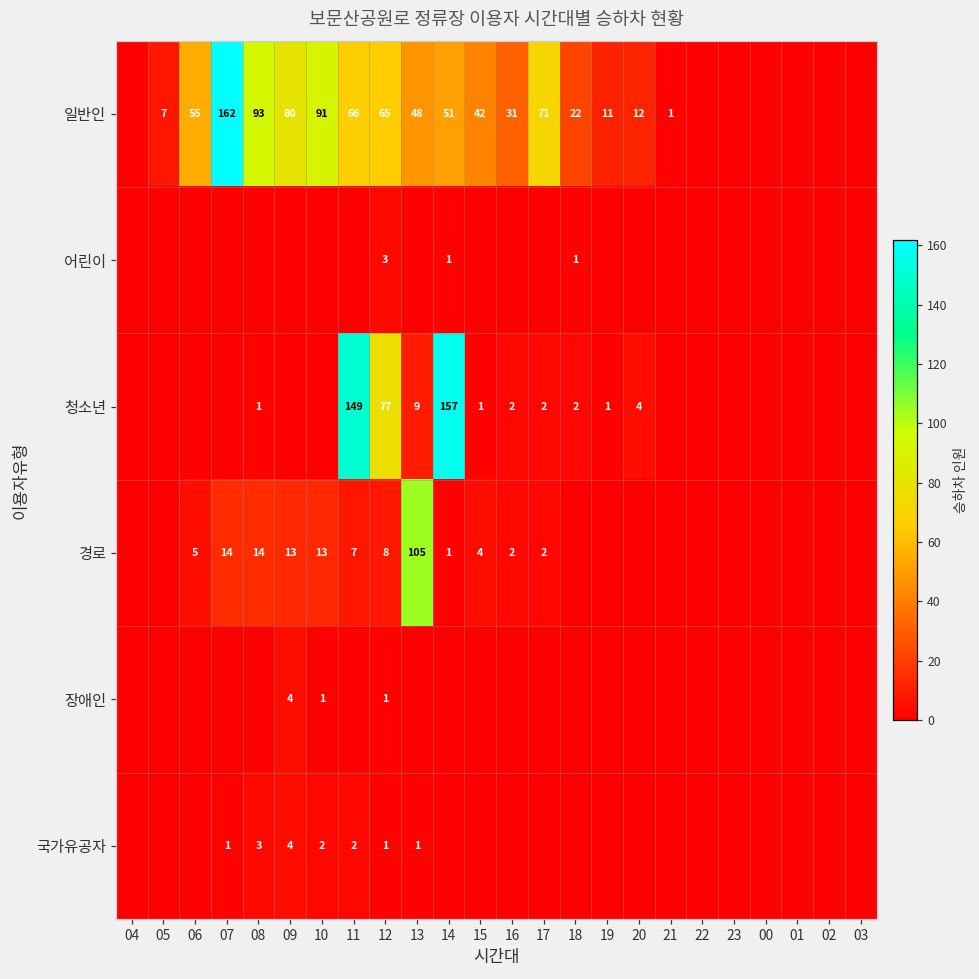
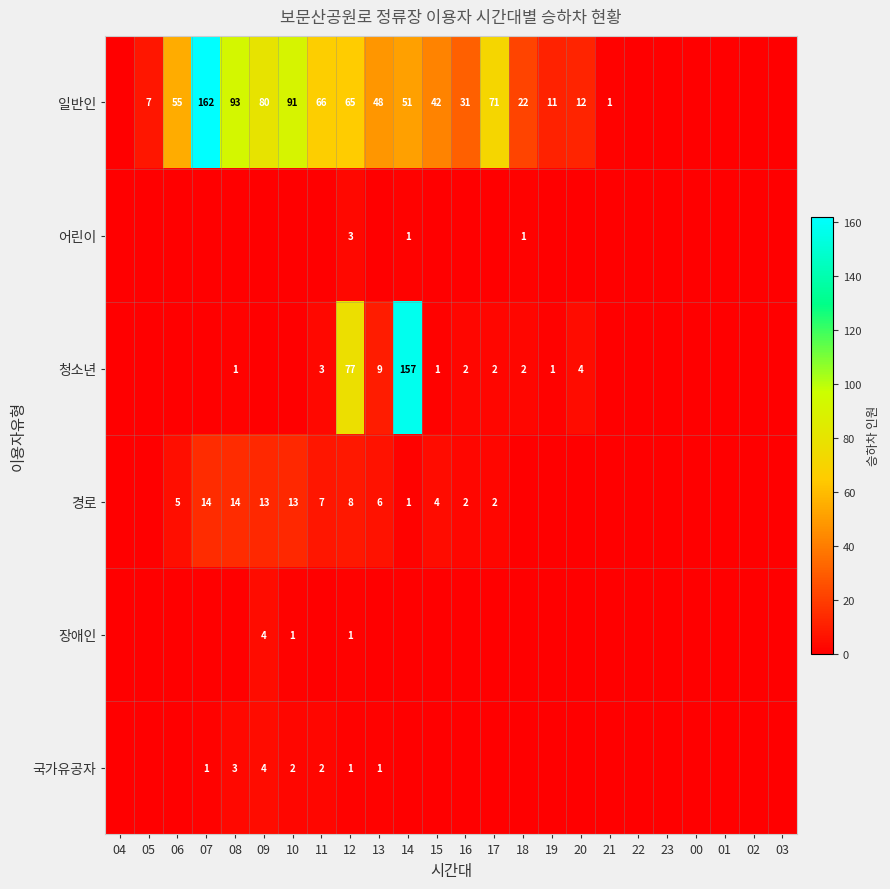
청소년, 11: 149 -> 3
경로, 13: 105 -> 6
